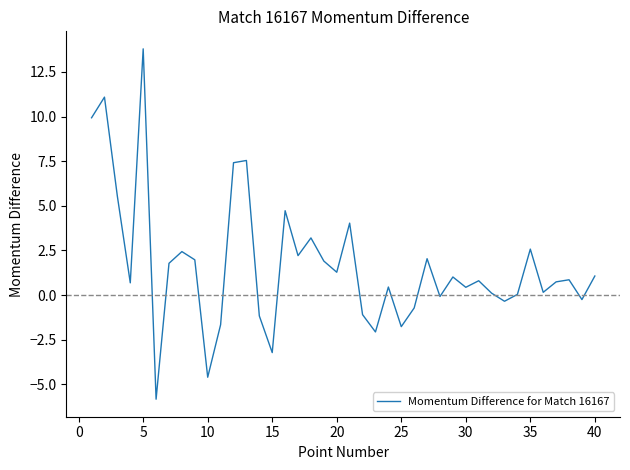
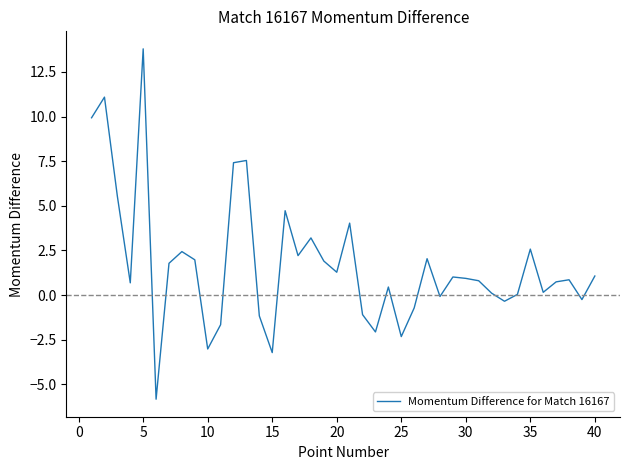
10: -4.6 -> -3.0
25: -1.8 -> -2.3
30: 0.4 -> 0.9
